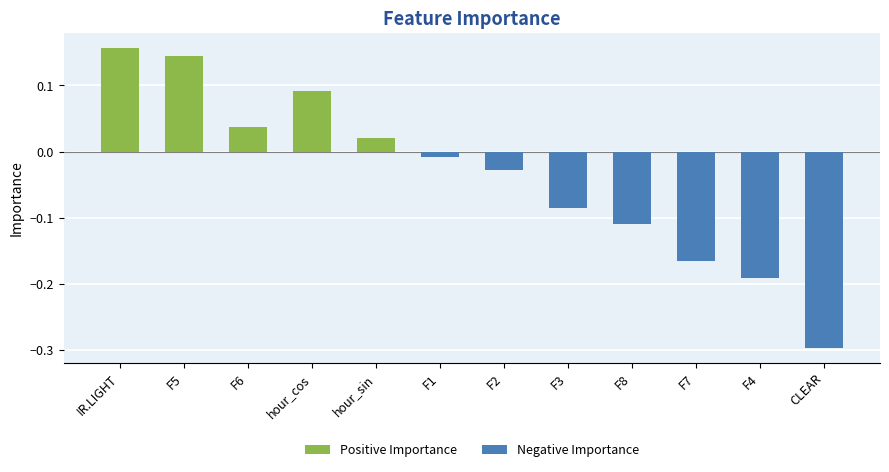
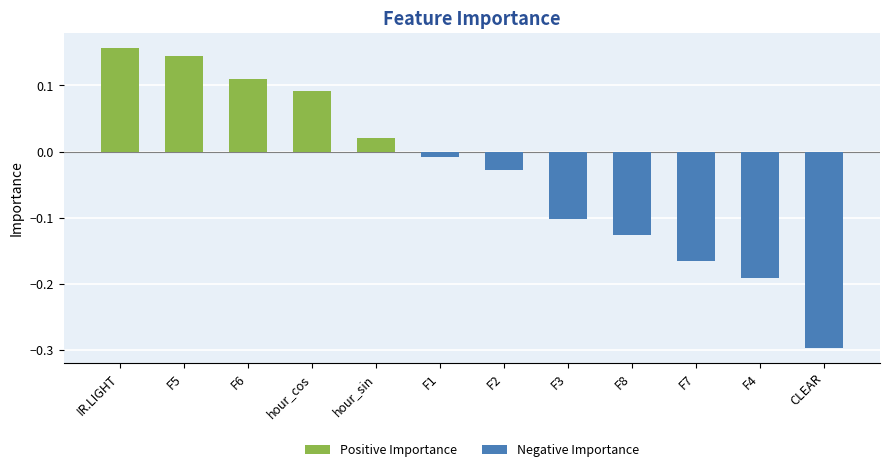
Positive Importance, F6: 0.04 -> 0.11
Negative Importance, F3: -0.09 -> -0.10
Negative Importance, F8: -0.11 -> -0.13
